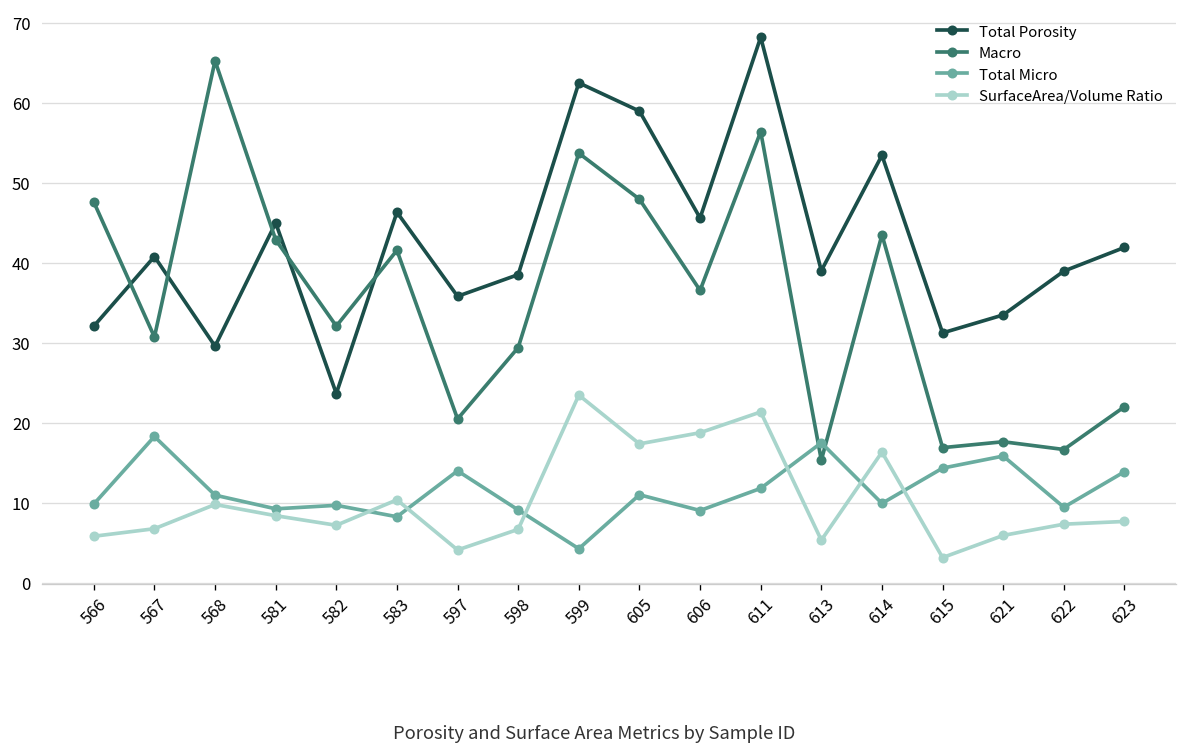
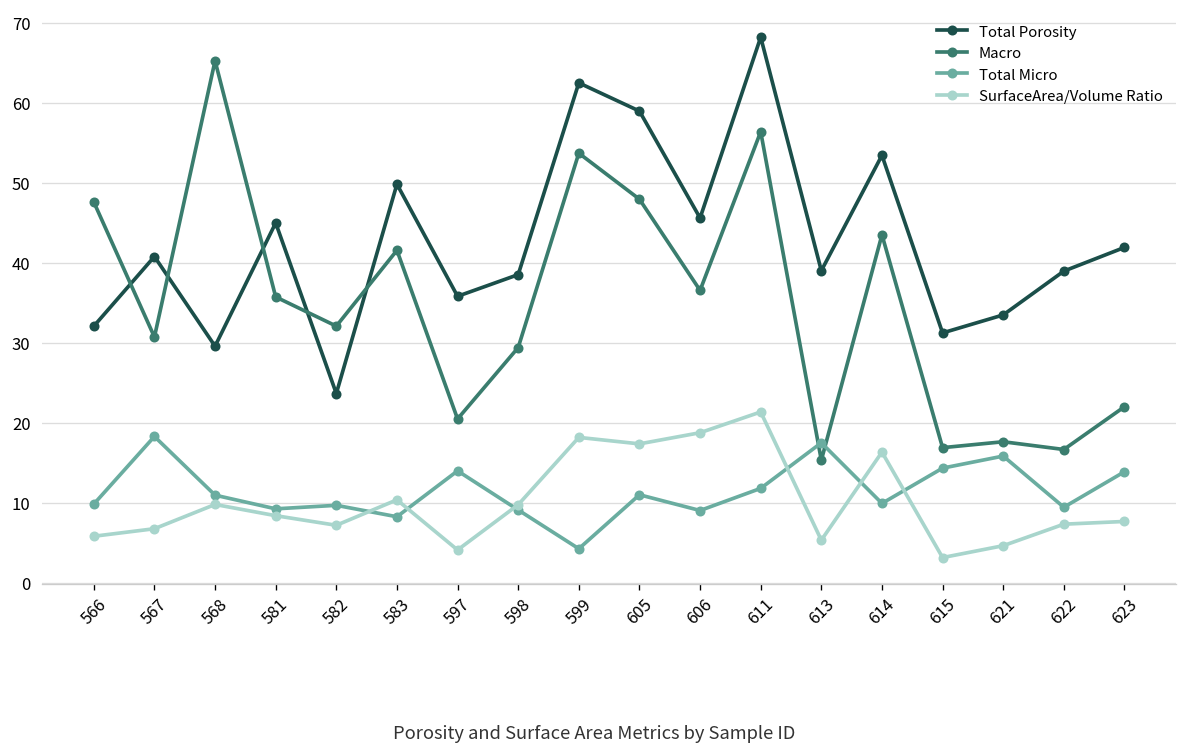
Macro, 581: 43 -> 36
Total Porosity, 583: 46 -> 50
SurfaceArea/Volume Ratio, 598: 7 -> 10
SurfaceArea/Volume Ratio, 599: 23 -> 18
SurfaceArea/Volume Ratio, 621: 6 -> 5
